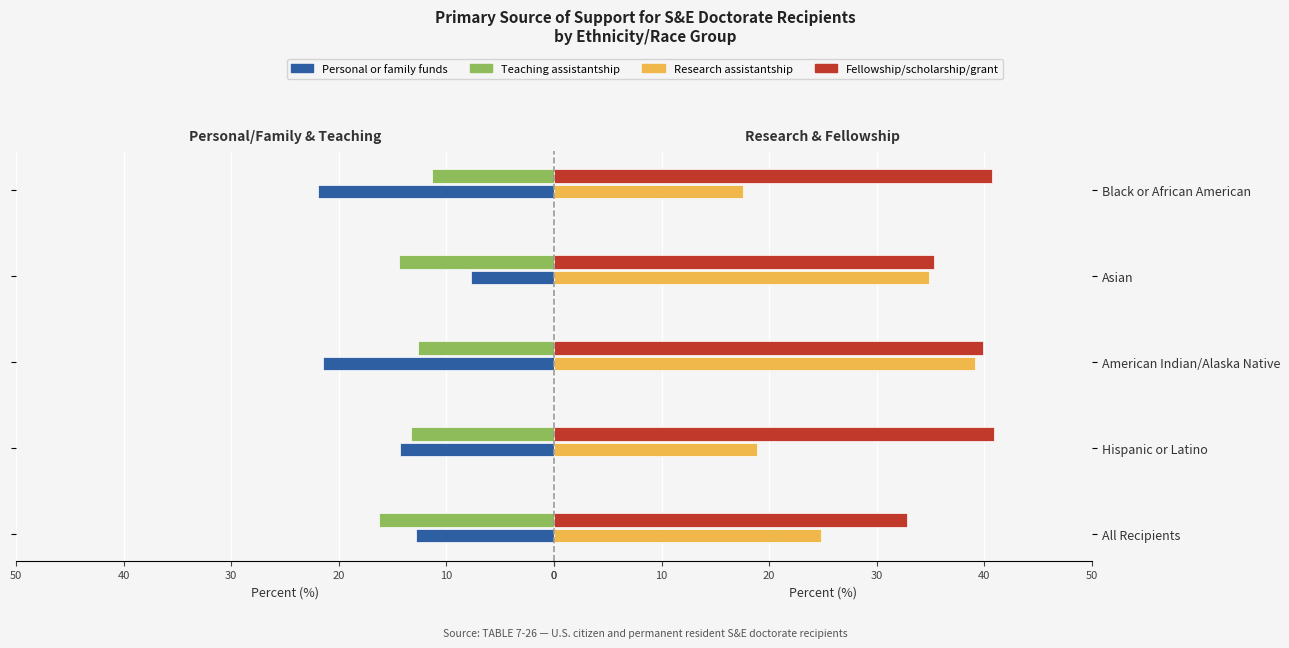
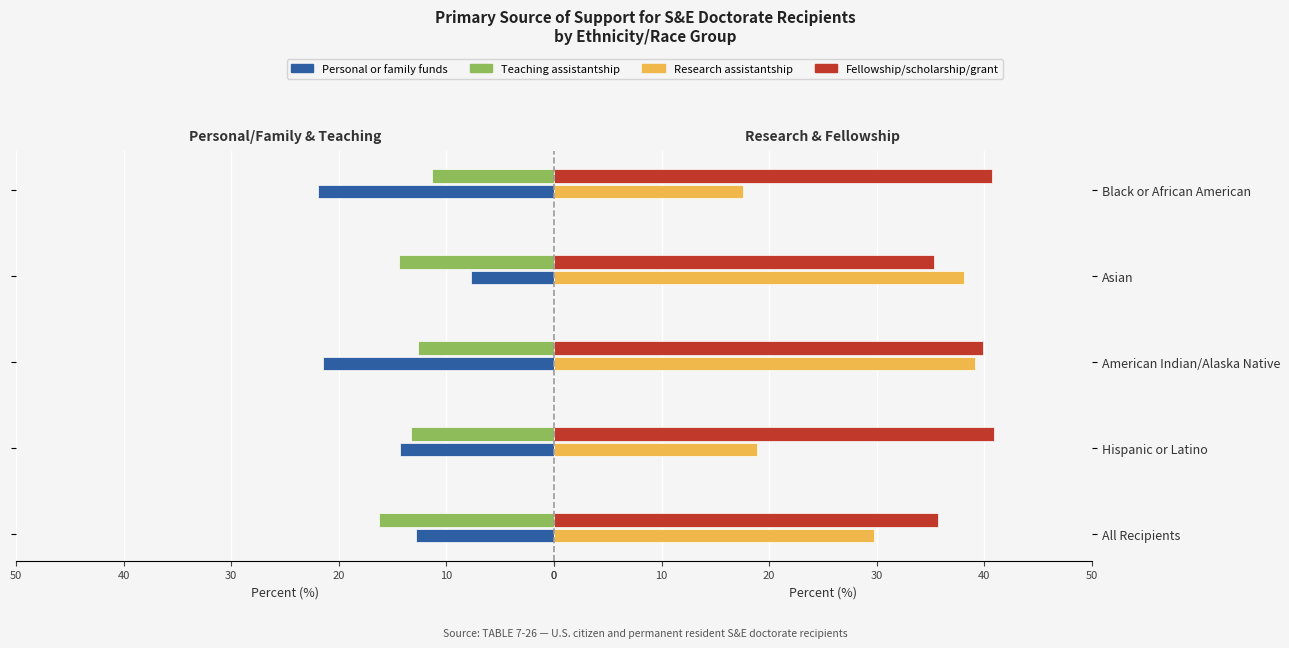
Research & Fellowship, Research assistantship, Asian: 34.9 -> 38.1
Research & Fellowship, Fellowship/scholarship/grant, All Recipients: 32.8 -> 35.7
Research & Fellowship, Research assistantship, All Recipients: 24.8 -> 29.7
